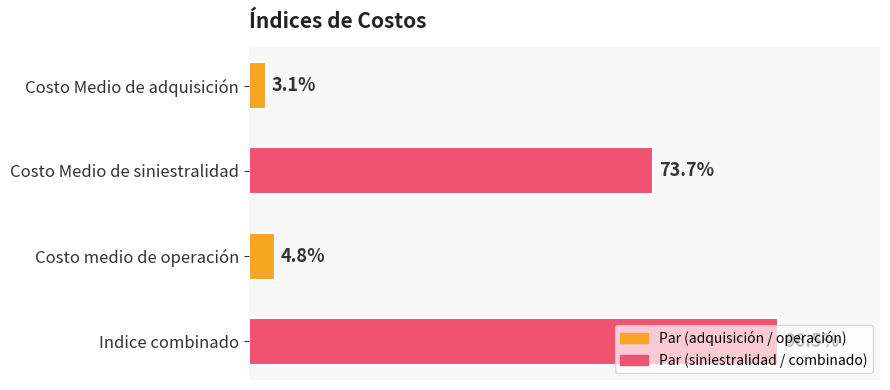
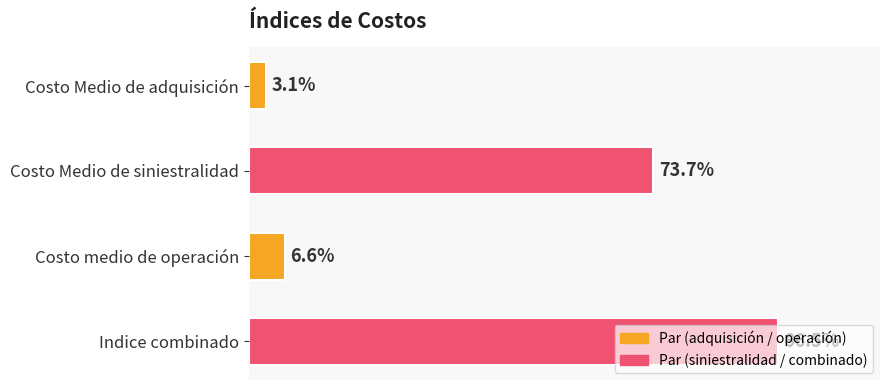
Costo medio de operación: 4.8% -> 6.6%
